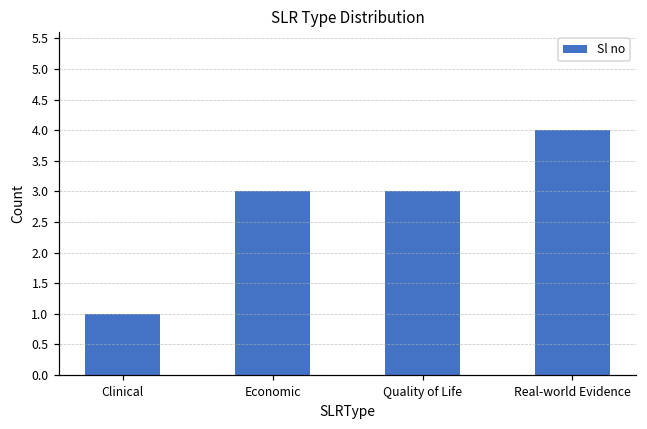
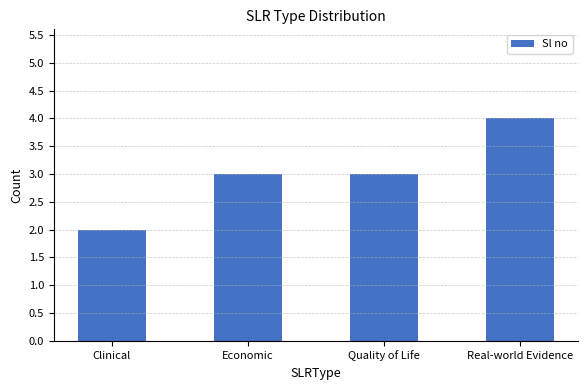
Clinical: 1 -> 2
